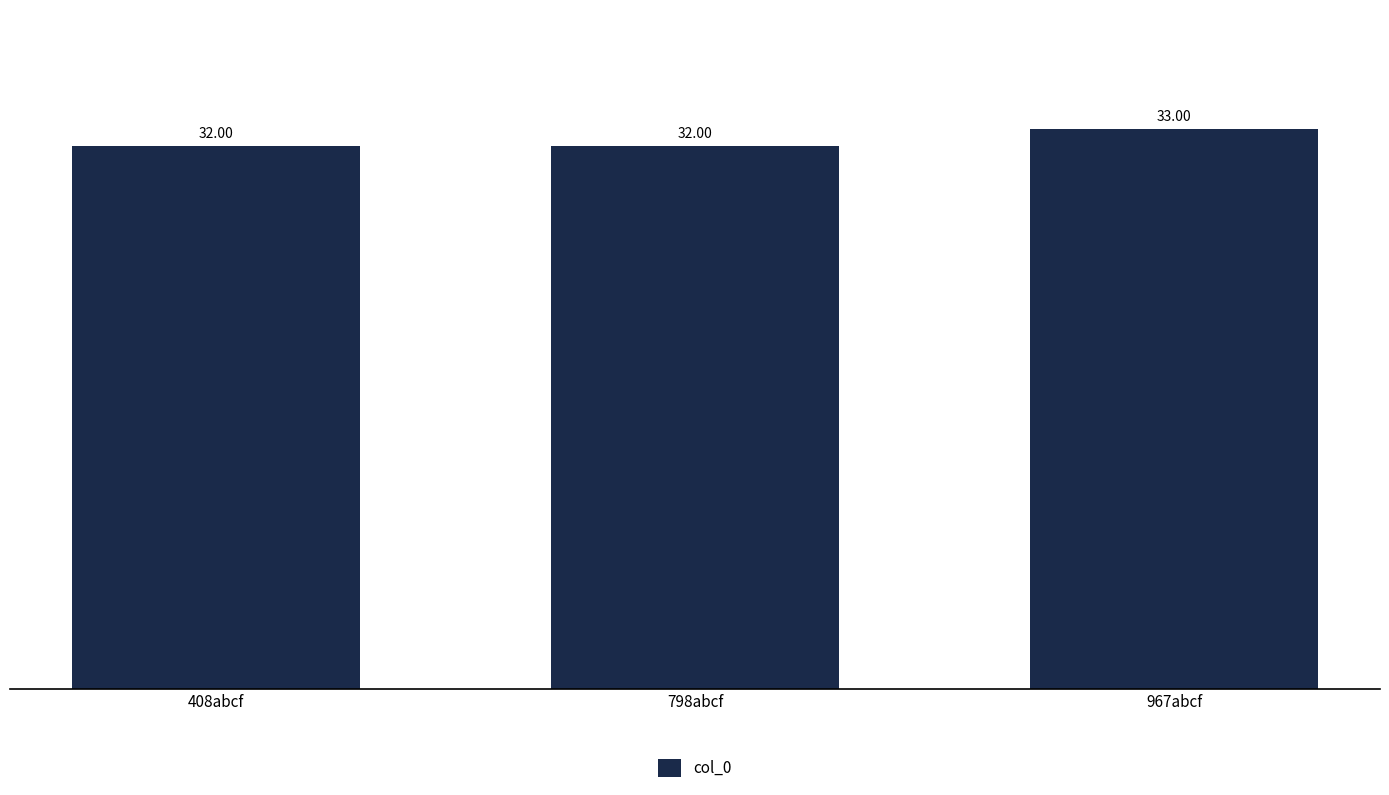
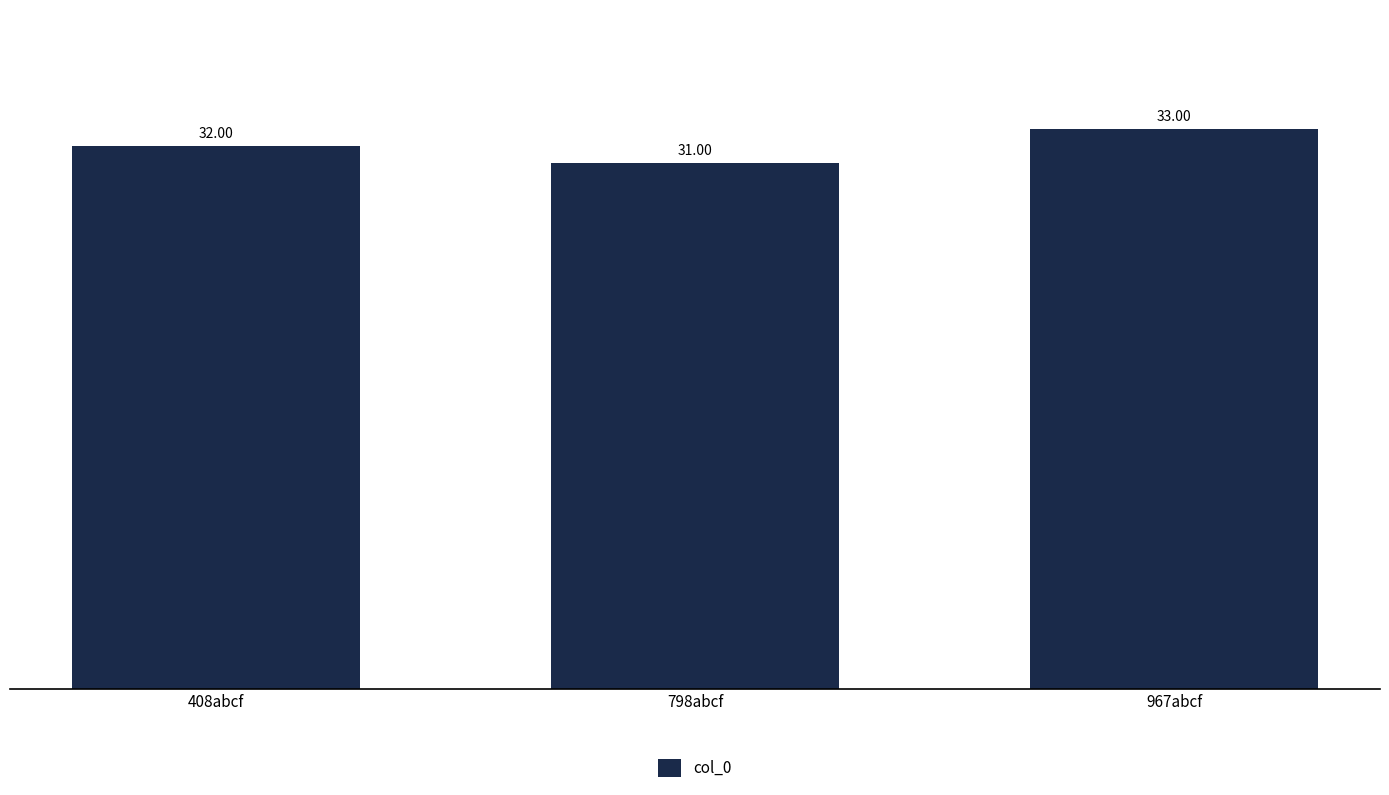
798abcf: 32.00 -> 31.00
